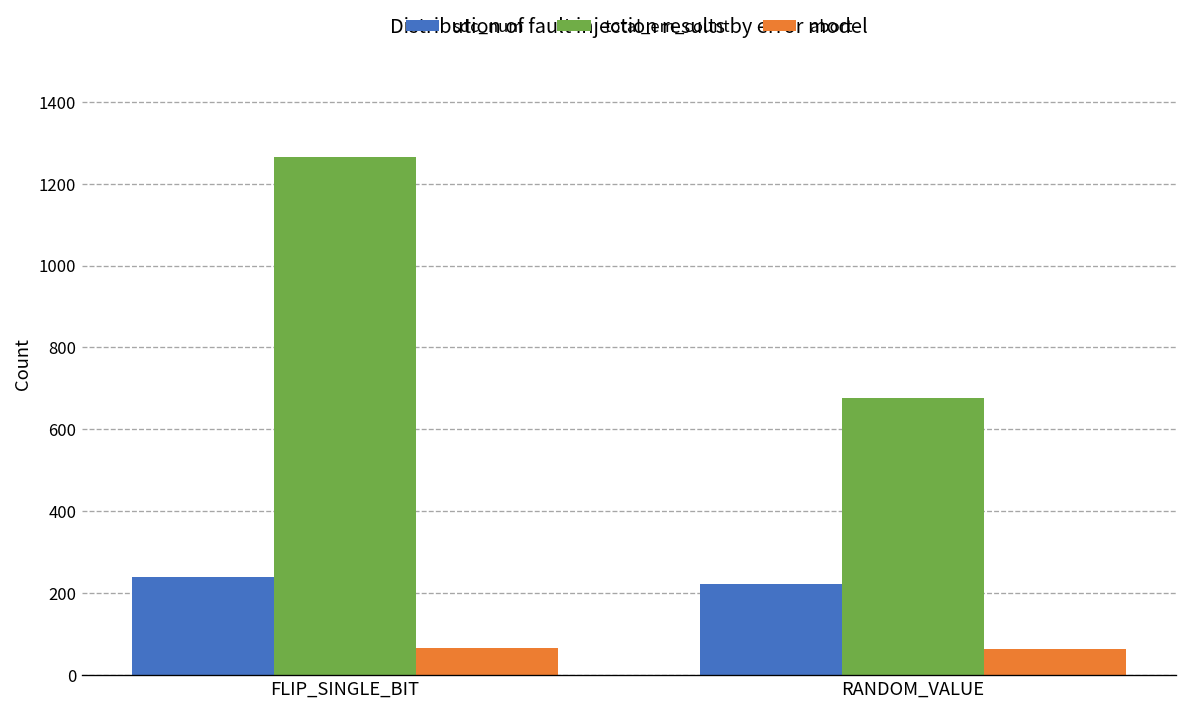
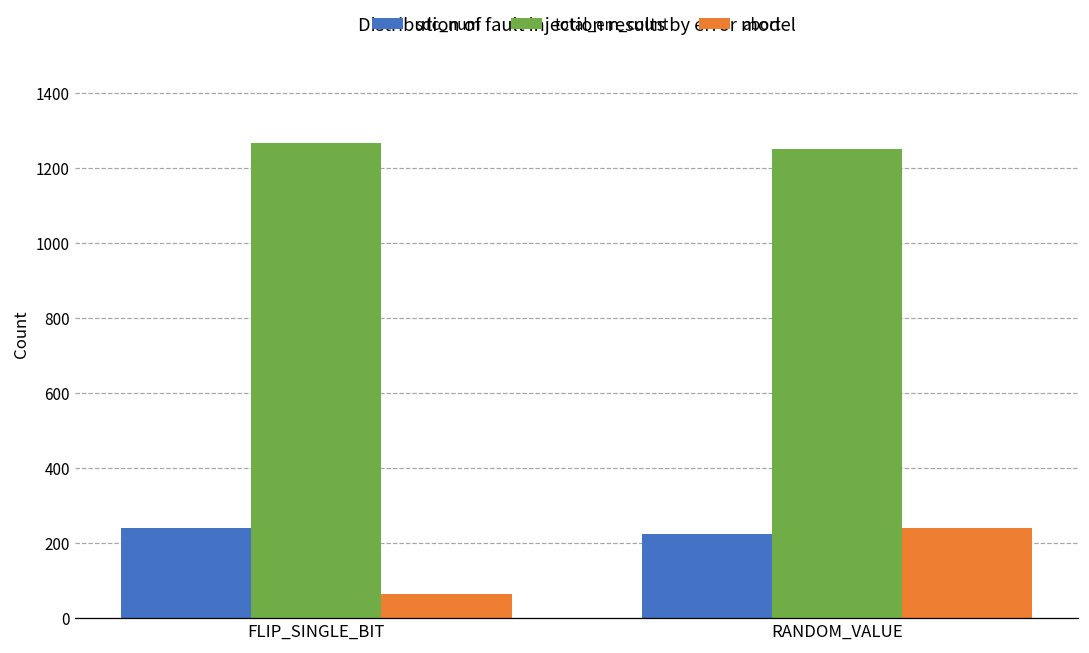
total_em_count, RANDOM_VALUE: 680 -> 1250
abort, RANDOM_VALUE: 60 -> 240
